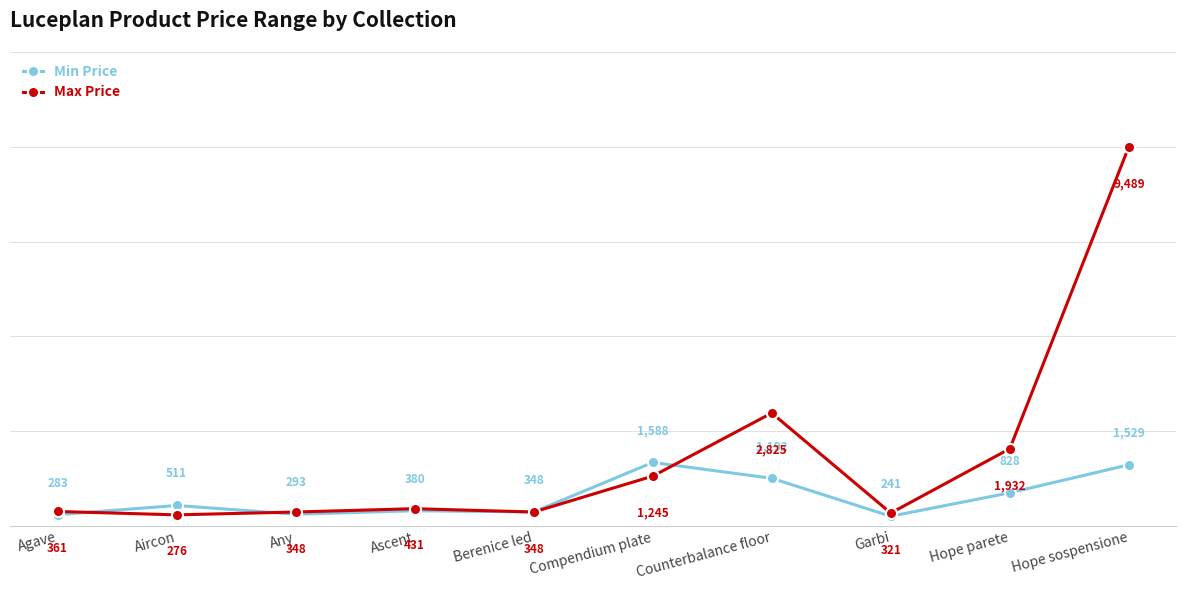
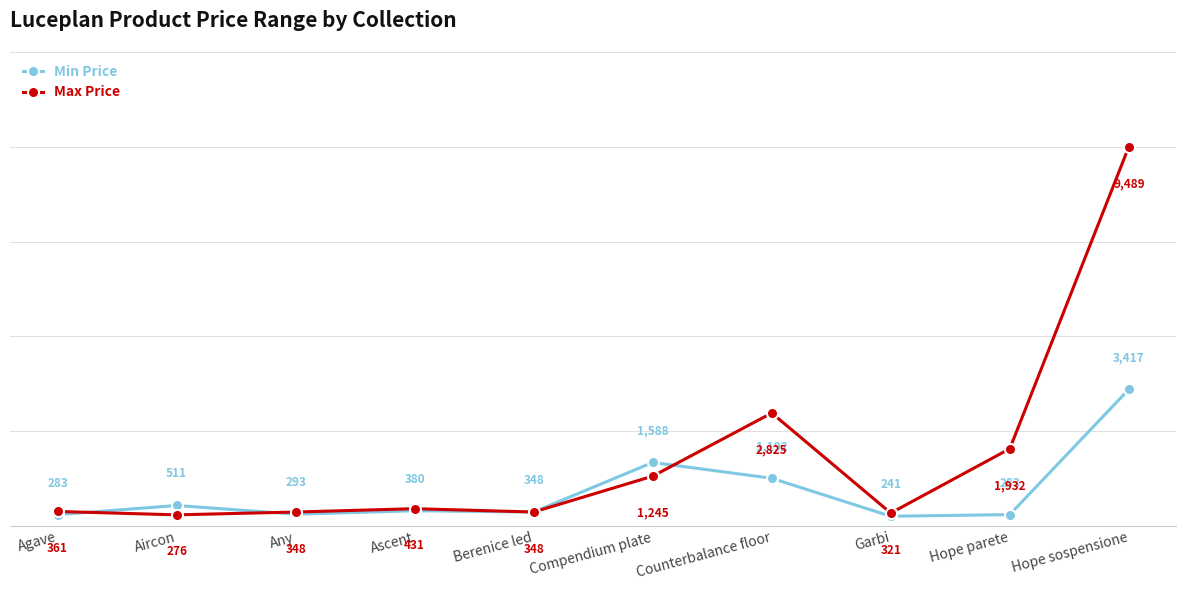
Min Price, Hope parete: 828 -> 283
Min Price, Hope sospensione: 1,529 -> 3,417
